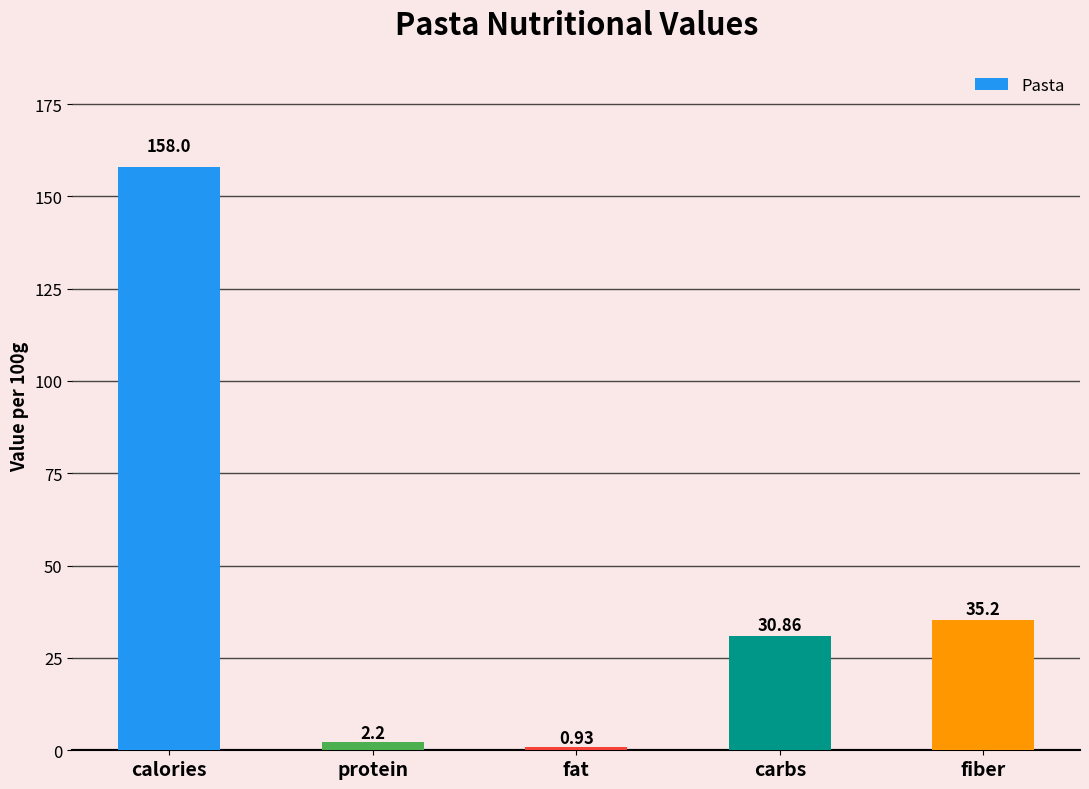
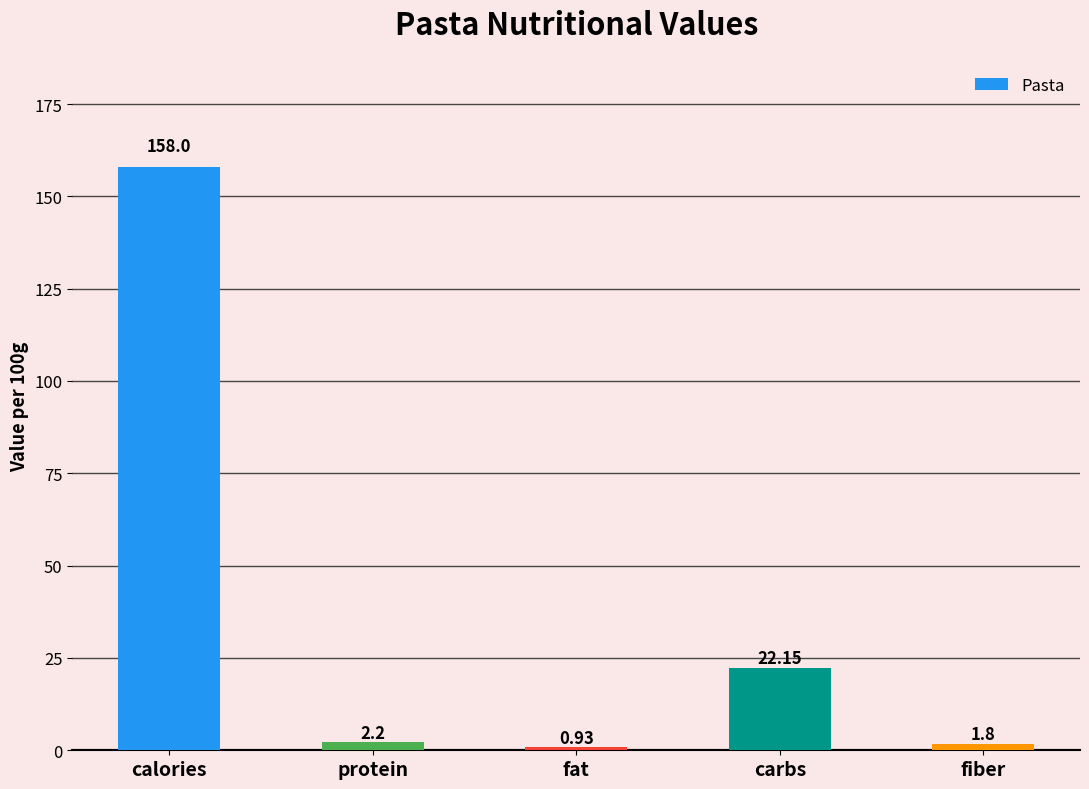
carbs: 30.86 -> 22.15
fiber: 35.2 -> 1.8
